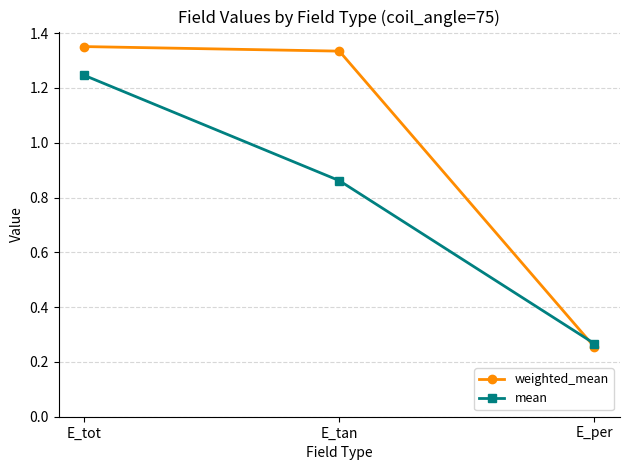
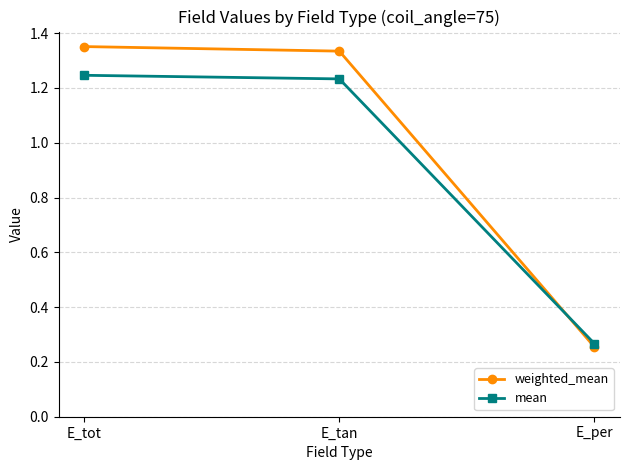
mean, E_tan: 0.86 -> 1.23
